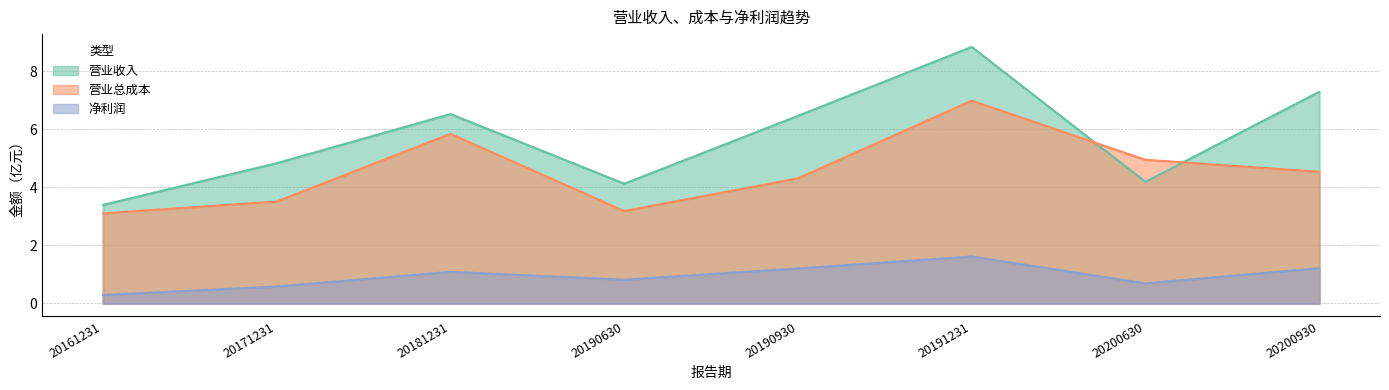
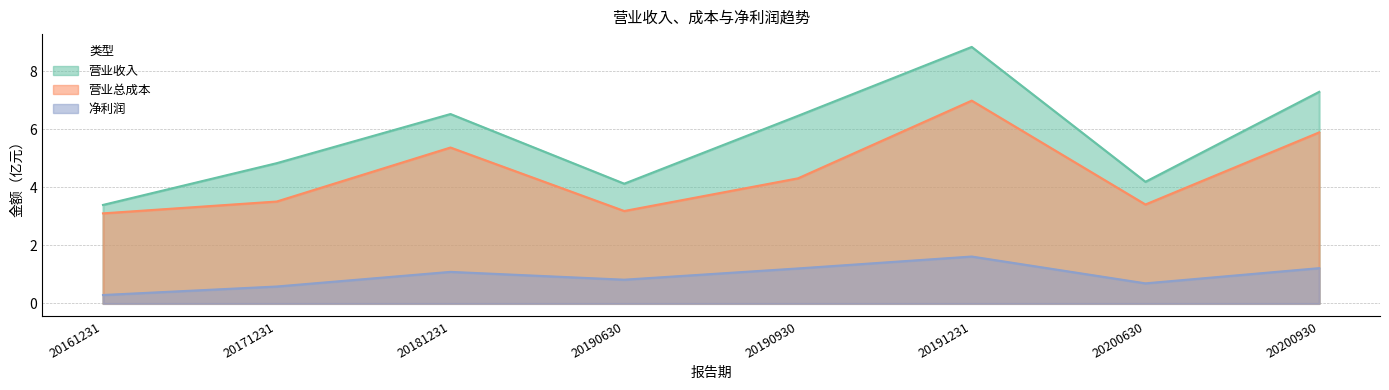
营业总成本, 20181231: 5.8 -> 5.4
营业总成本, 20200630: 5.0 -> 3.4
营业总成本, 20200930: 4.5 -> 5.9
